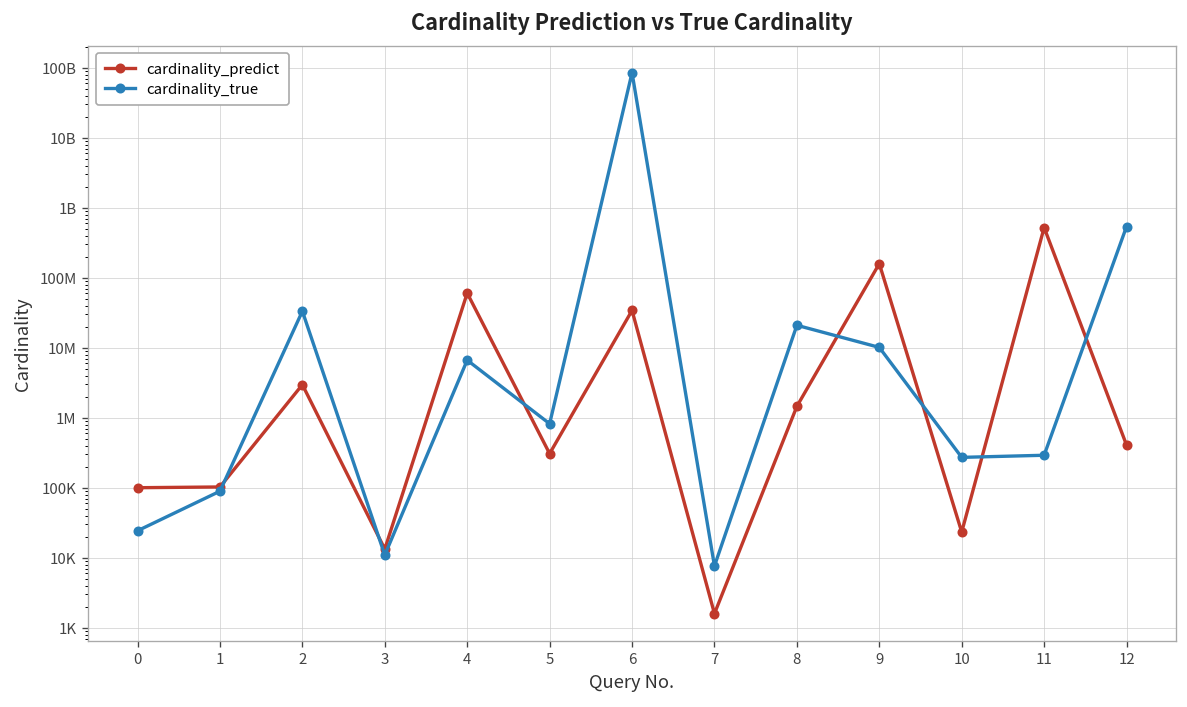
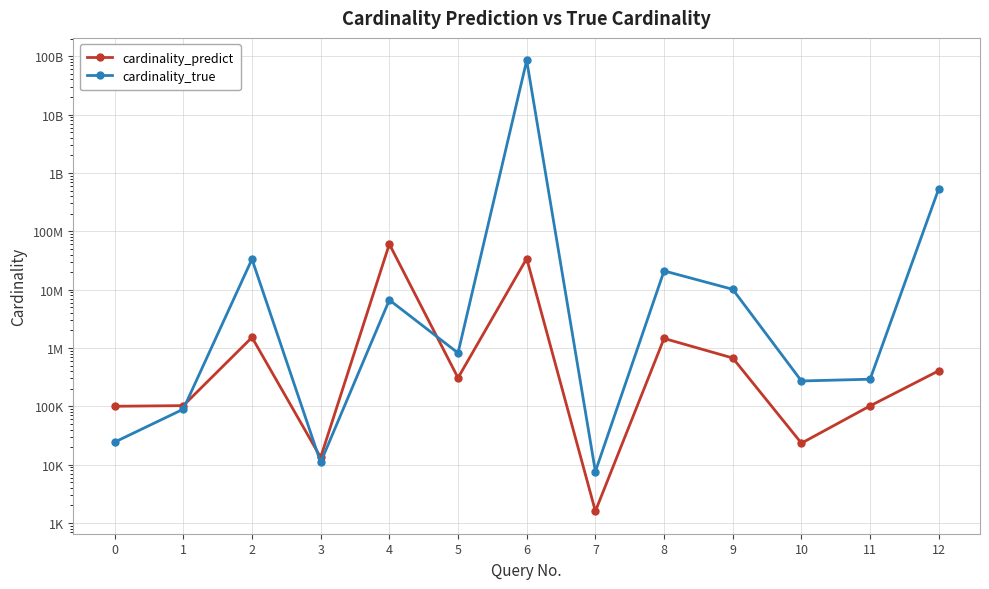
cardinality_predict, 2: 3000000 -> 1500000
cardinality_predict, 9: 160000000 -> 700000
cardinality_predict, 11: 500000000 -> 100000
